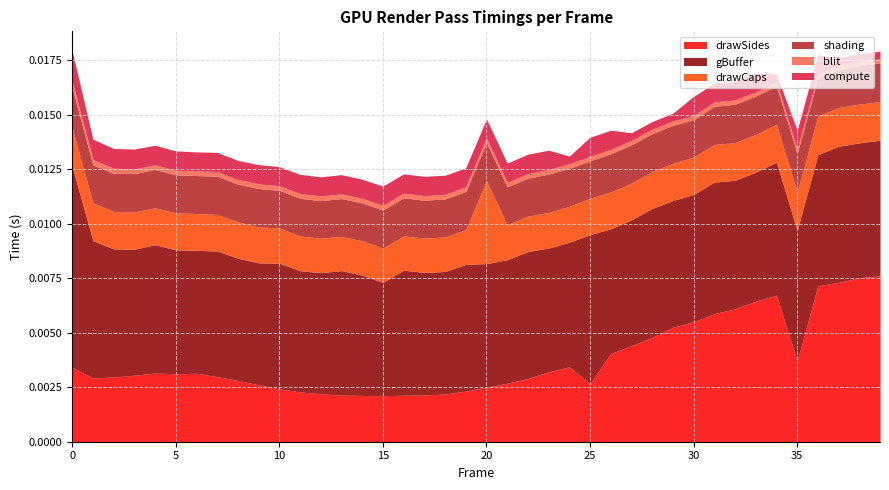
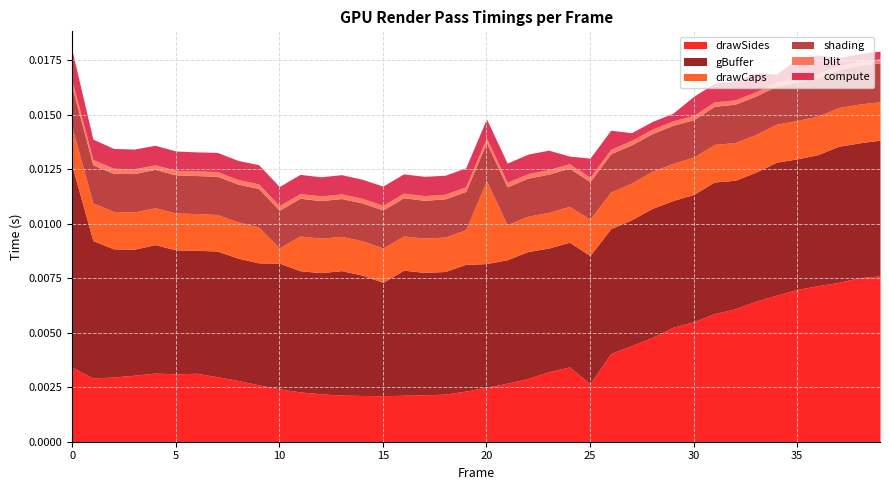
drawCaps, 10: 0.0016 -> 0.0007
gBuffer, 25: 0.0068 -> 0.0059
drawSides, 35: 0.0037 -> 0.0070
